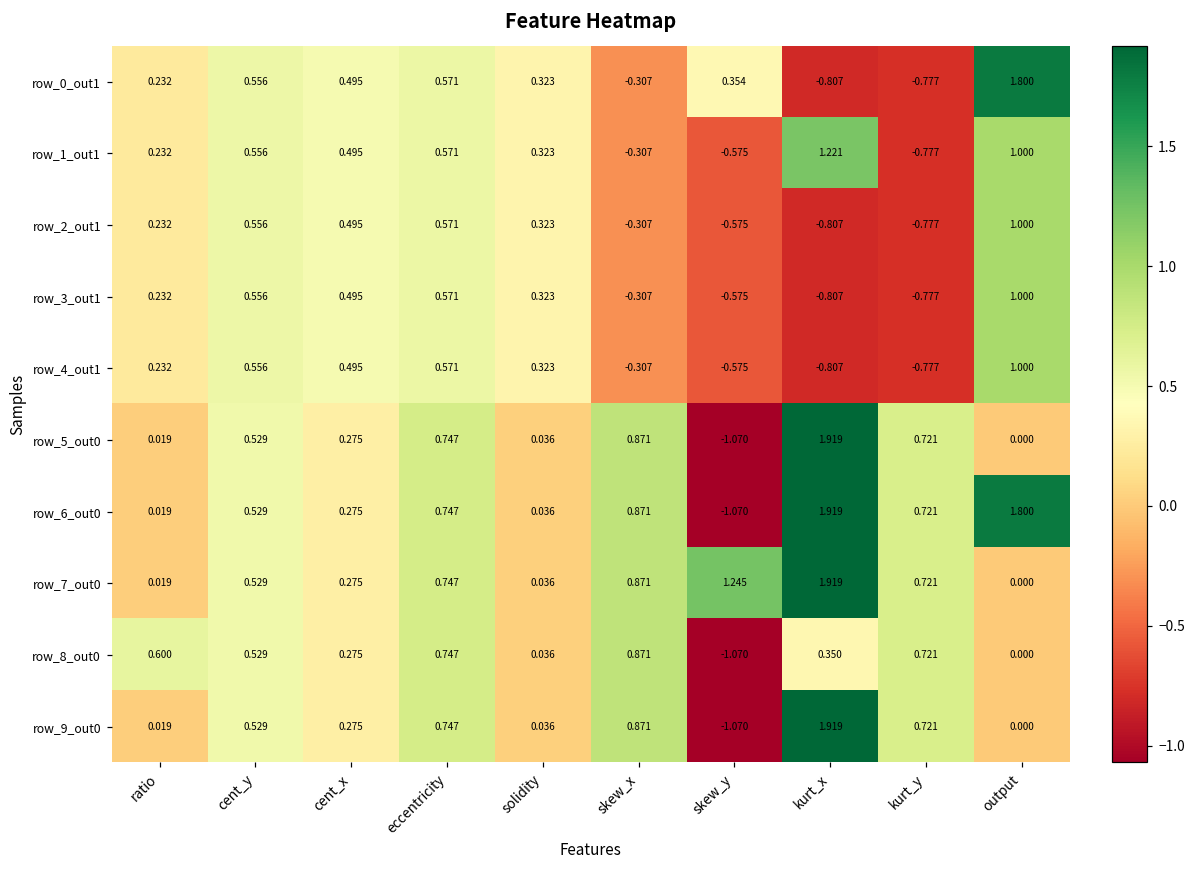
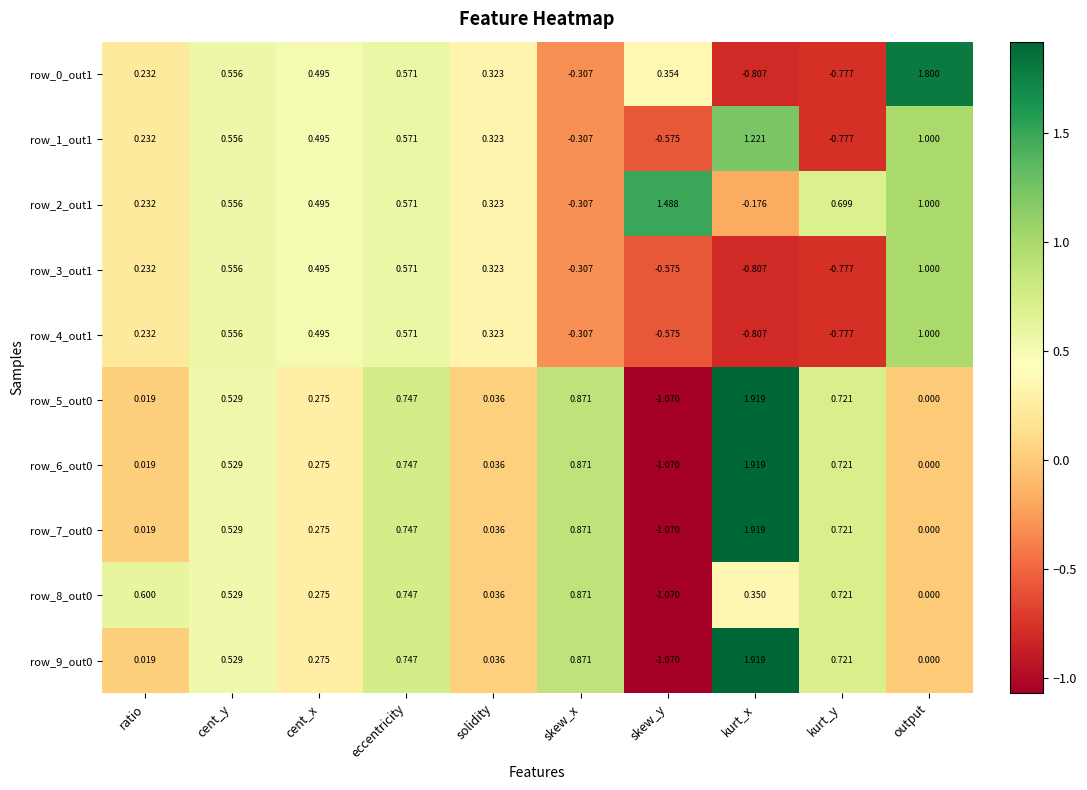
row_2_out1, skew_y: -0.575 -> 1.488
row_2_out1, kurt_x: -0.807 -> -0.176
row_2_out1, kurt_y: -0.777 -> 0.699
row_6_out0, output: 1.800 -> 0.000
row_7_out0, skew_y: 1.245 -> -1.070
